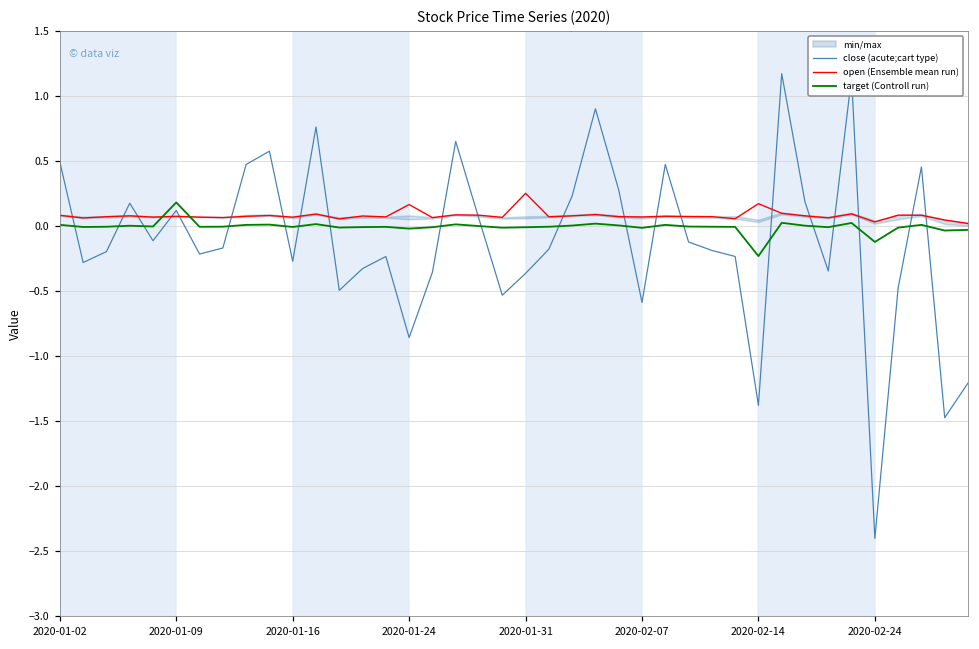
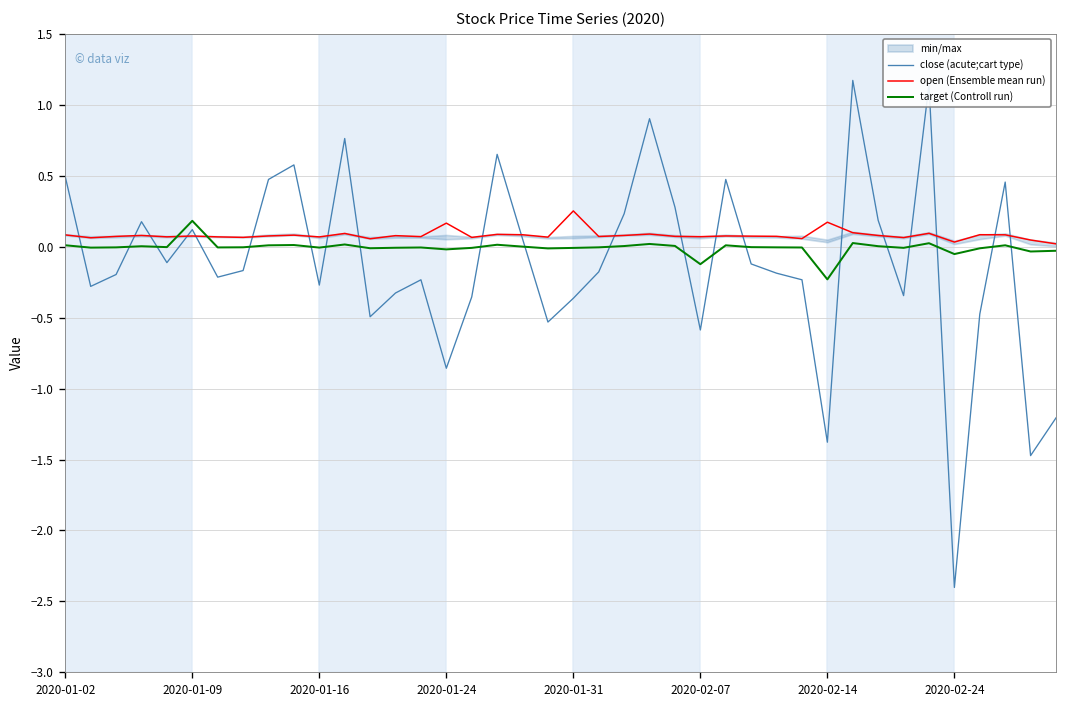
target (Controll run), 2020-02-07: -0.01 -> -0.12
target (Controll run), 2020-02-24: -0.12 -> -0.05
